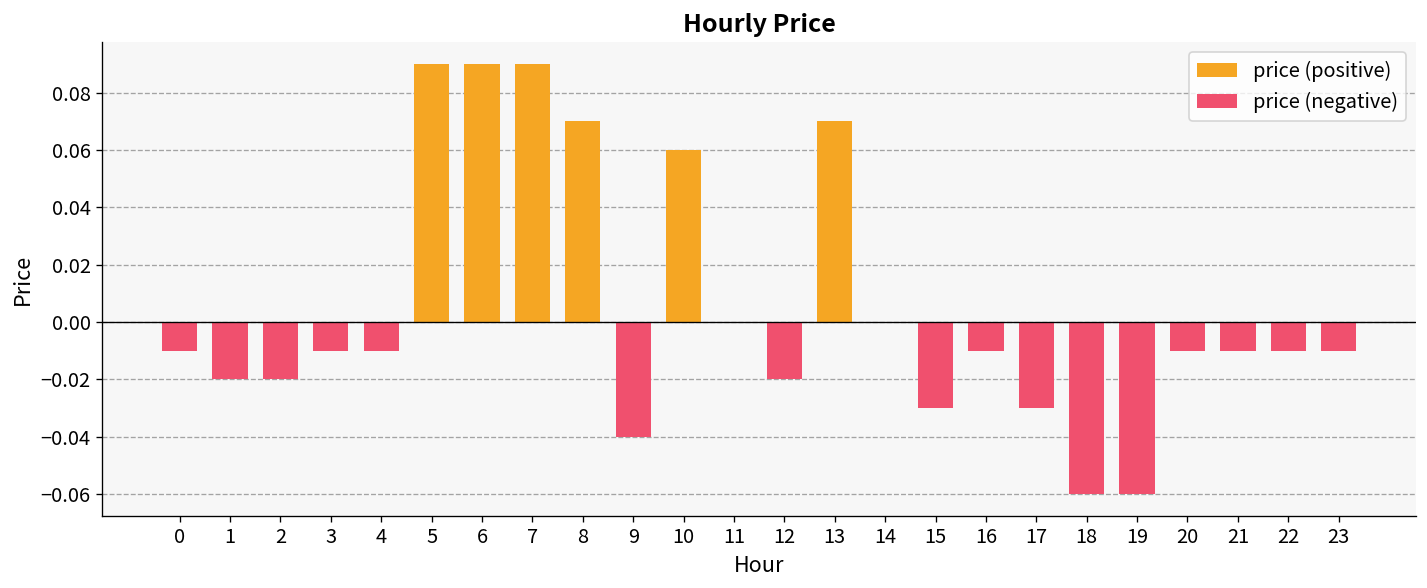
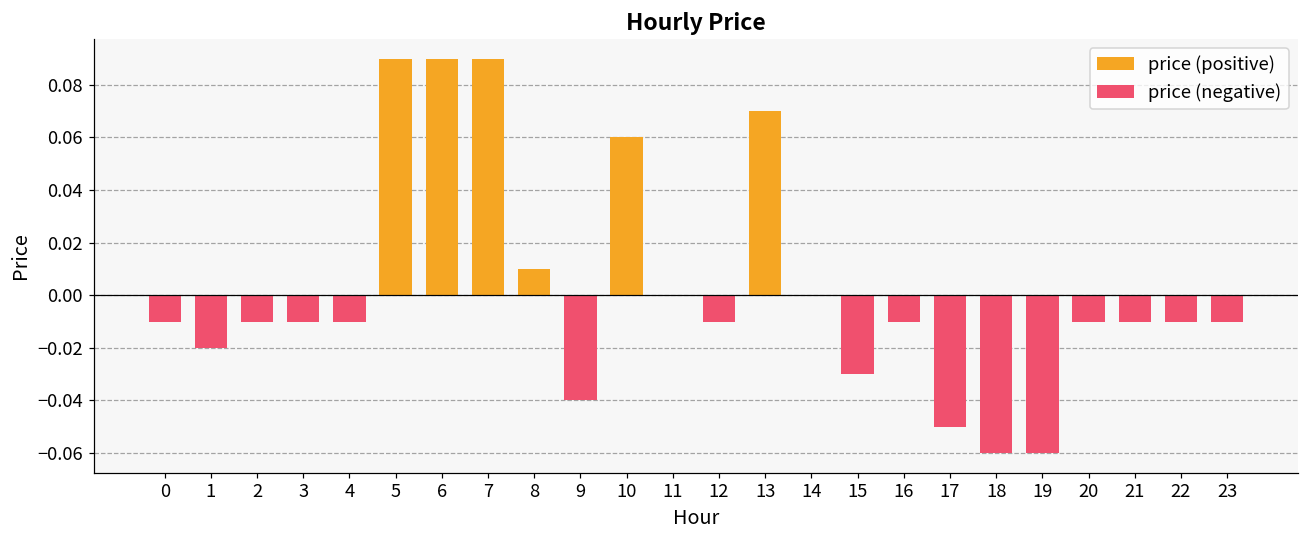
price (negative), 2: -0.02 -> -0.01
price (positive), 8: 0.07 -> 0.01
price (negative), 12: -0.02 -> -0.01
price (negative), 17: -0.03 -> -0.05
